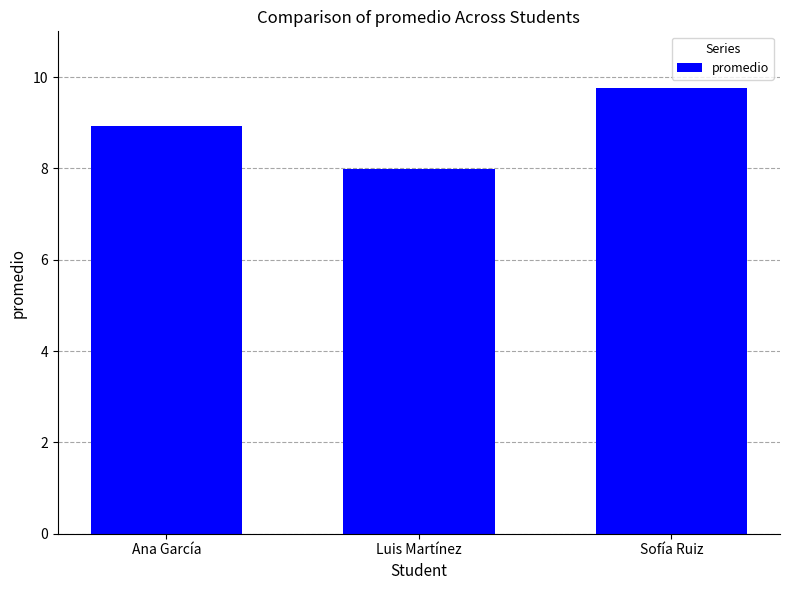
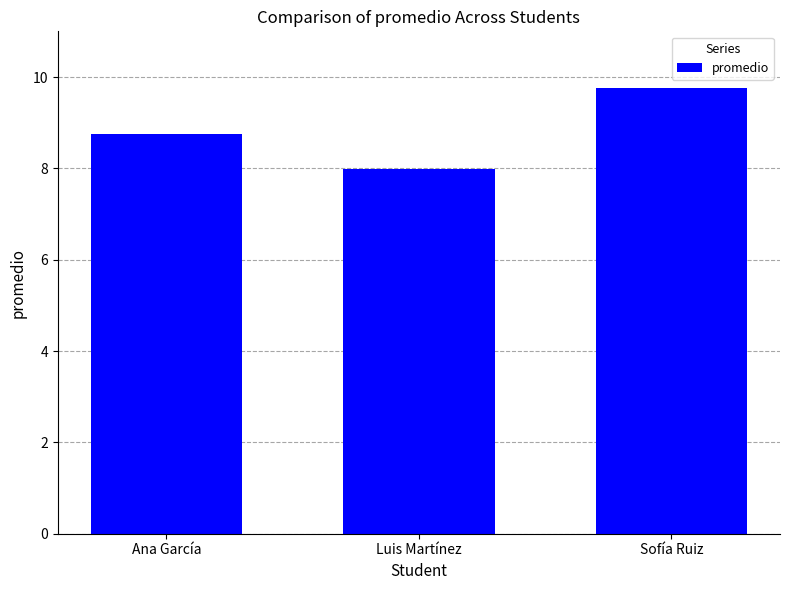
Ana García: 8.9 -> 8.8
